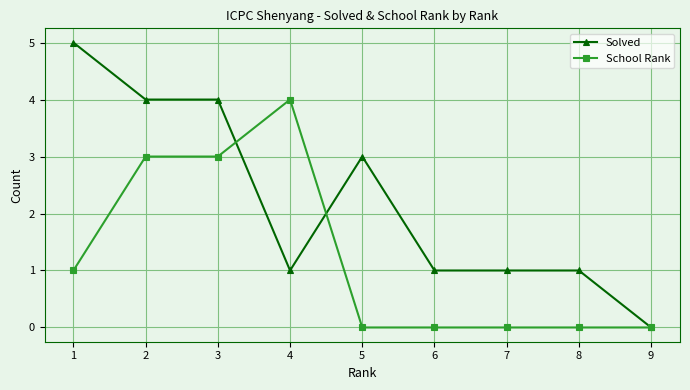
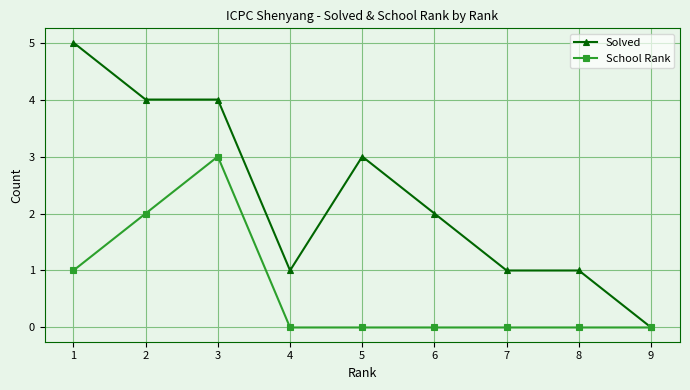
School Rank, 2: 3 -> 2
School Rank, 4: 4 -> 0
Solved, 6: 1 -> 2
